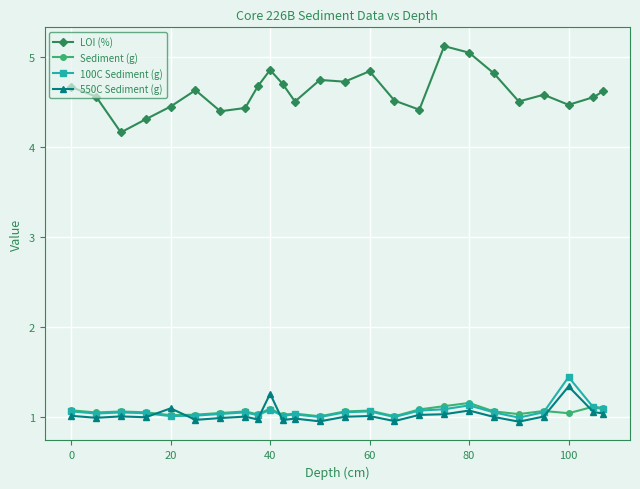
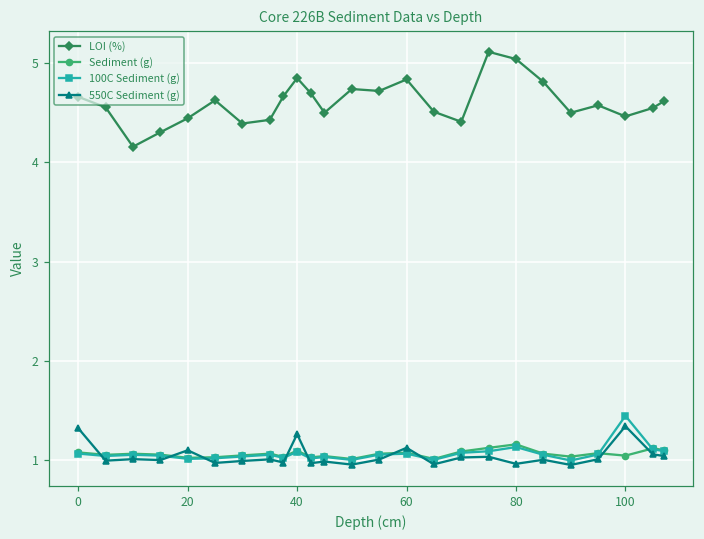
550C Sediment (g), 0: 1.0 -> 1.3
550C Sediment (g), 60: 1.0 -> 1.1
550C Sediment (g), 80: 1.1 -> 1.0
